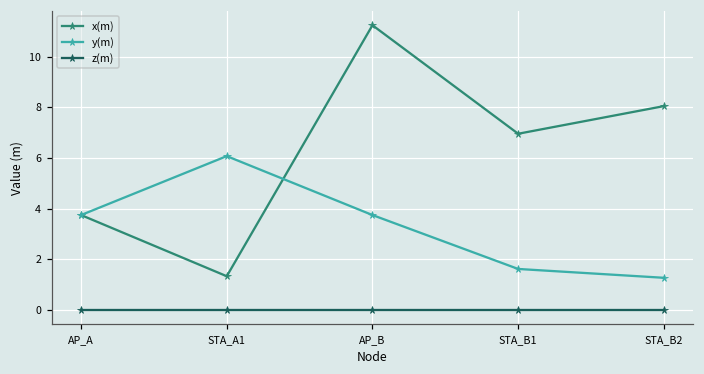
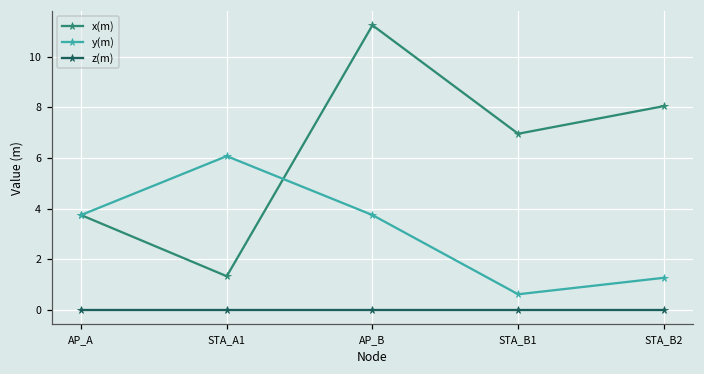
y(m), STA_B1: 1.6 -> 0.6
